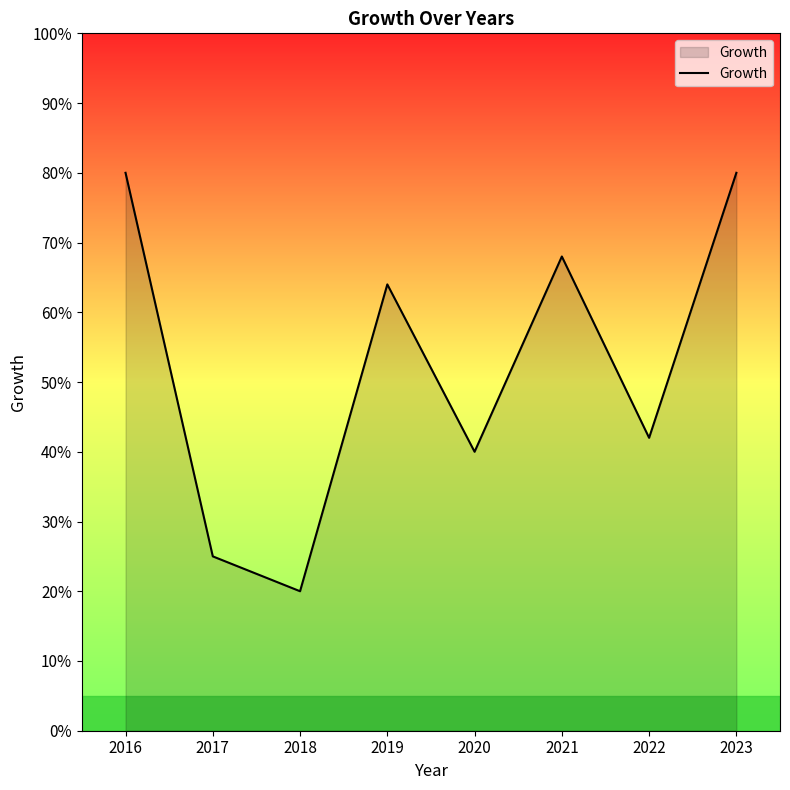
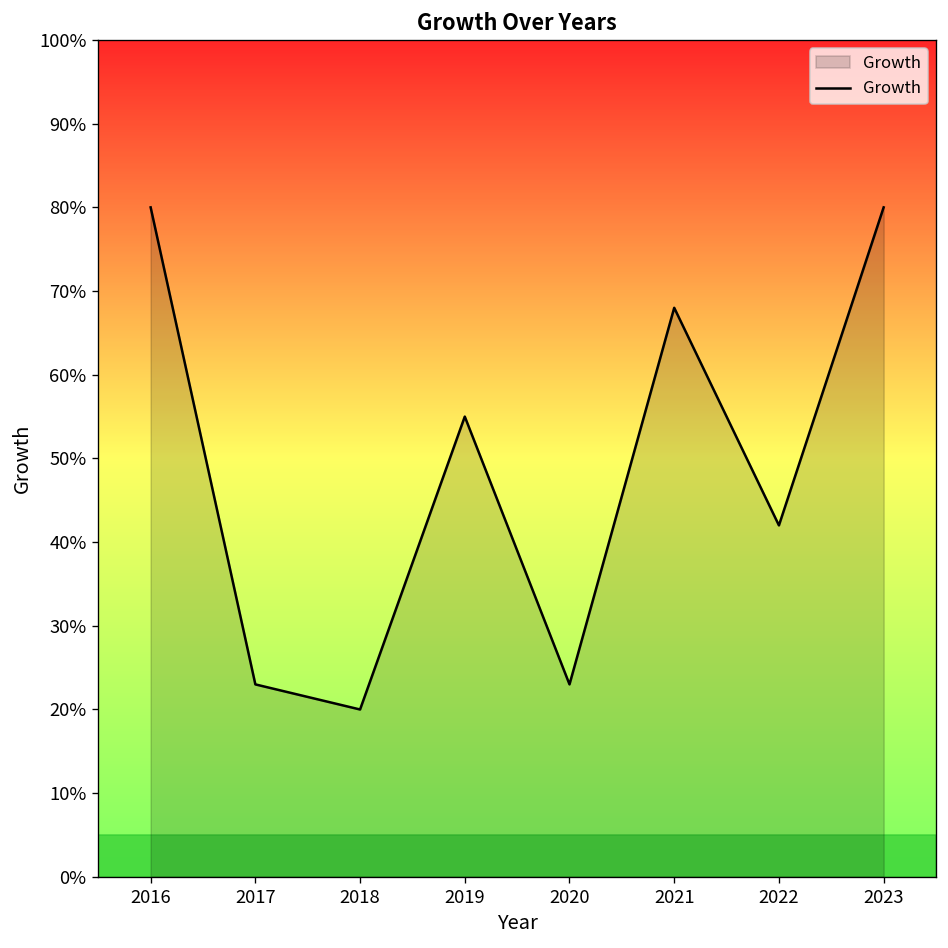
2017: 25% -> 23%
2019: 64% -> 55%
2020: 40% -> 23%
